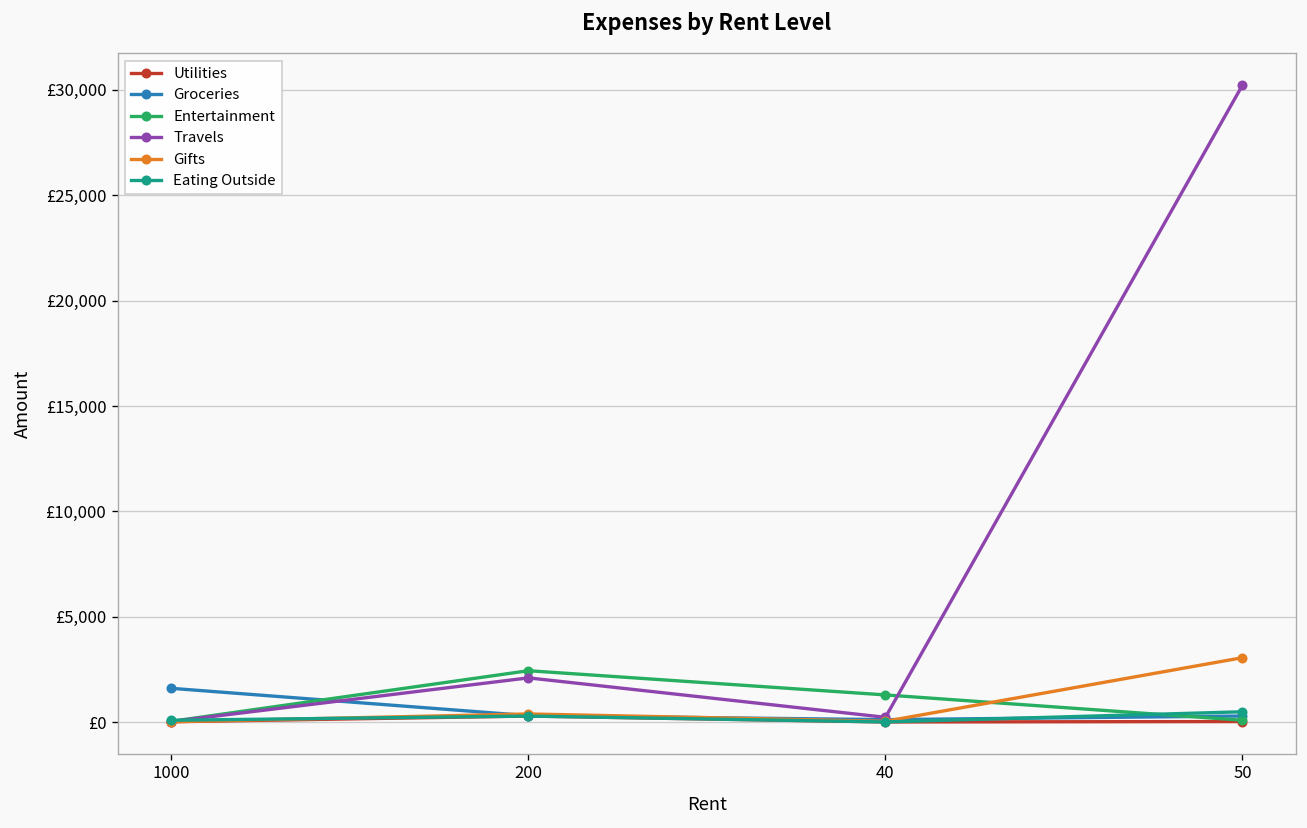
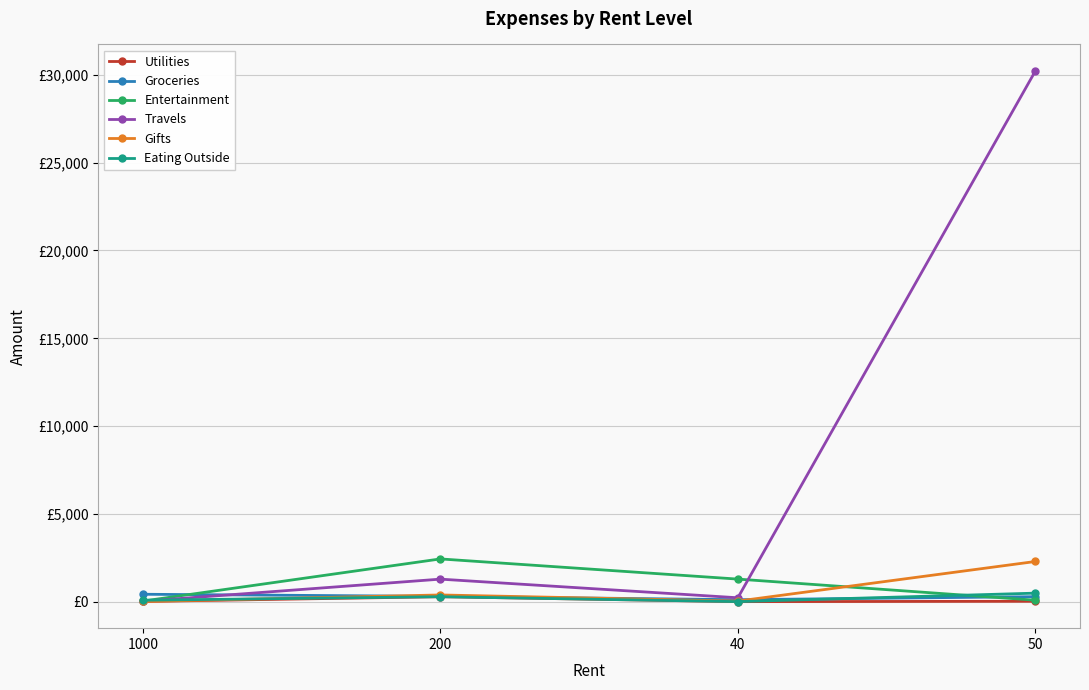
Groceries, 1000: £1,600 -> £400
Travels, 200: £2,100 -> £1,300
Gifts, 50: £3,100 -> £2,300
